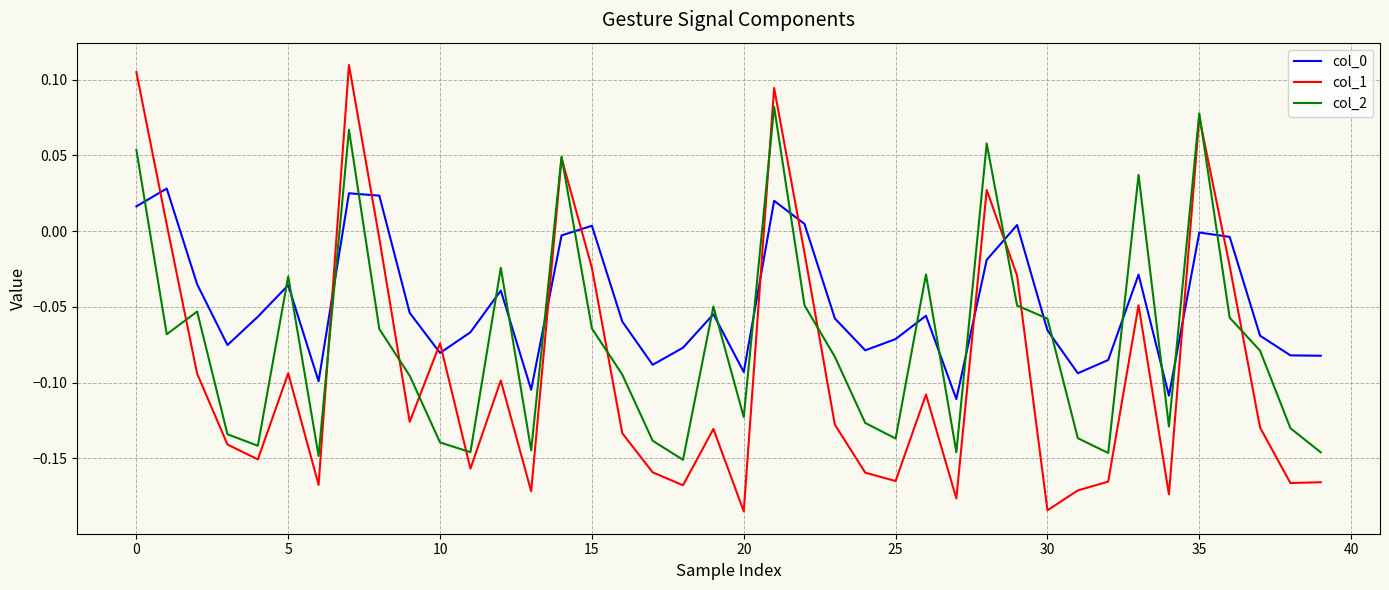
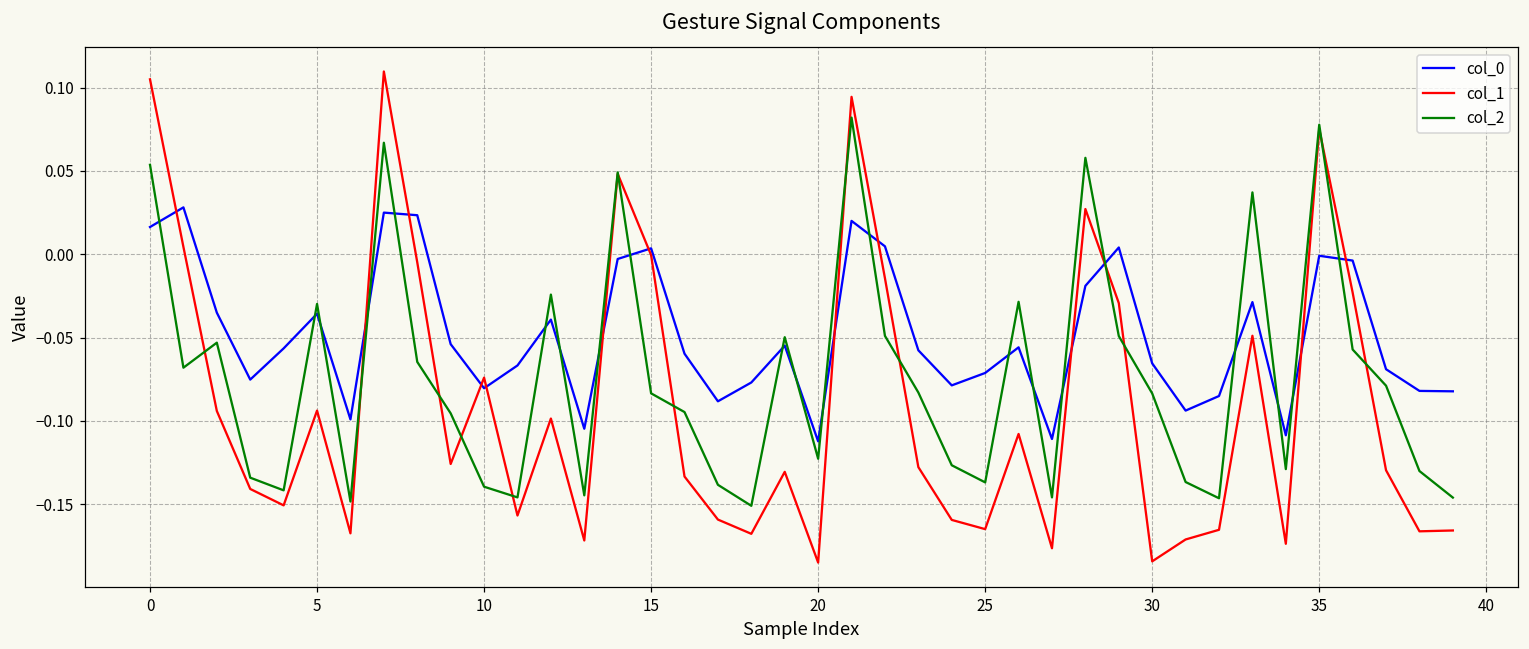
col_1, 15: -0.024 -> -0.001
col_2, 15: -0.064 -> -0.083
col_0, 20: -0.093 -> -0.112
col_2, 30: -0.058 -> -0.084
